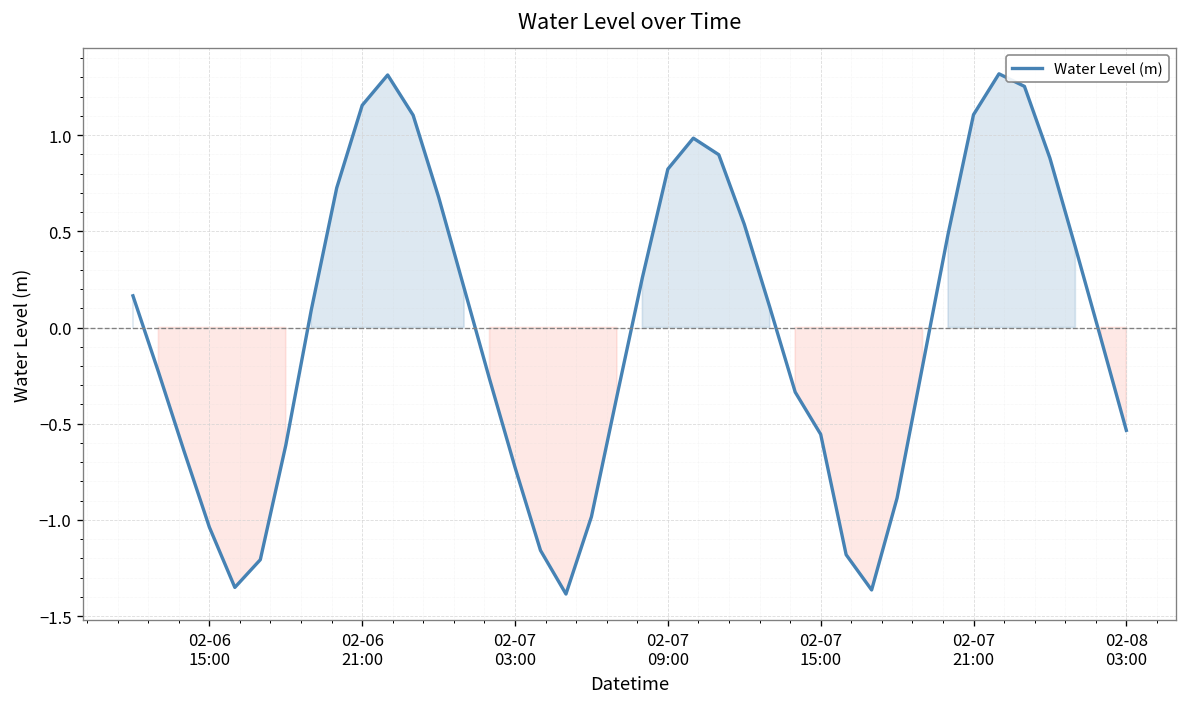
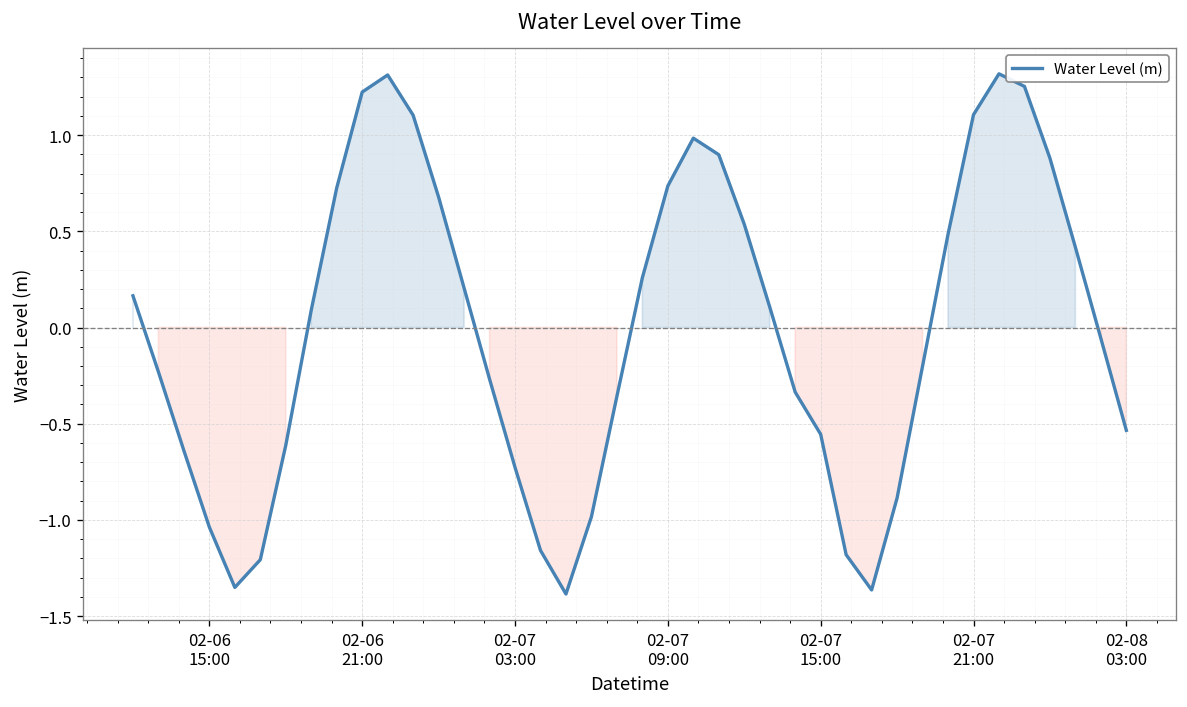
02-06 21:00: 1.15 -> 1.22
02-07 09:00: 0.82 -> 0.74
